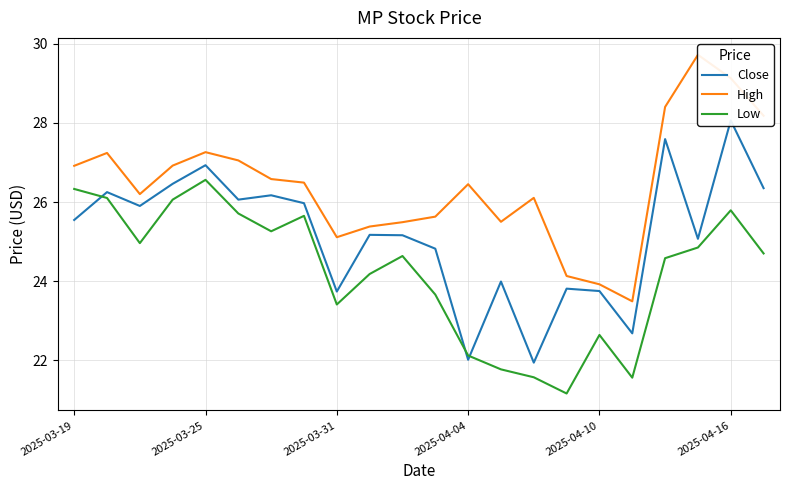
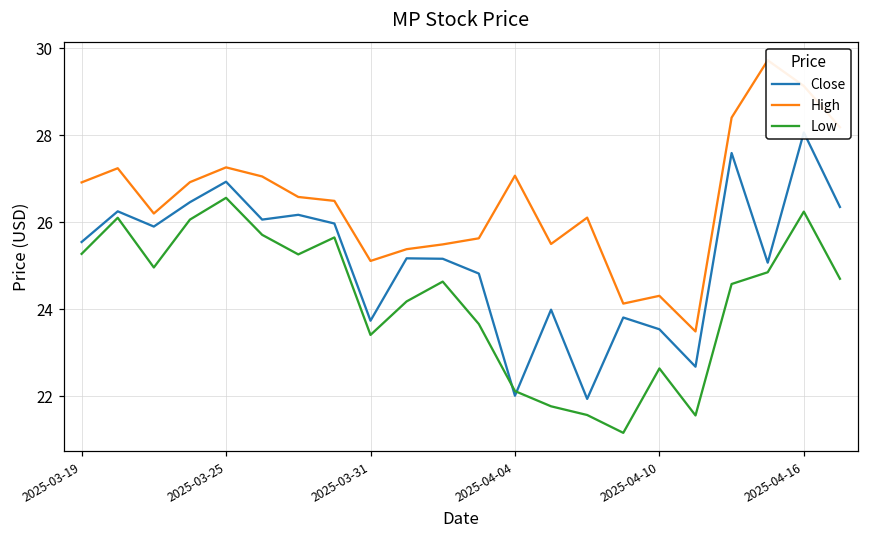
Low, 2025-03-19: 26.3 -> 25.3
High, 2025-04-04: 26.5 -> 27.1
Close, 2025-04-10: 23.7 -> 23.5
High, 2025-04-10: 23.9 -> 24.3
Low, 2025-04-16: 25.8 -> 26.2
